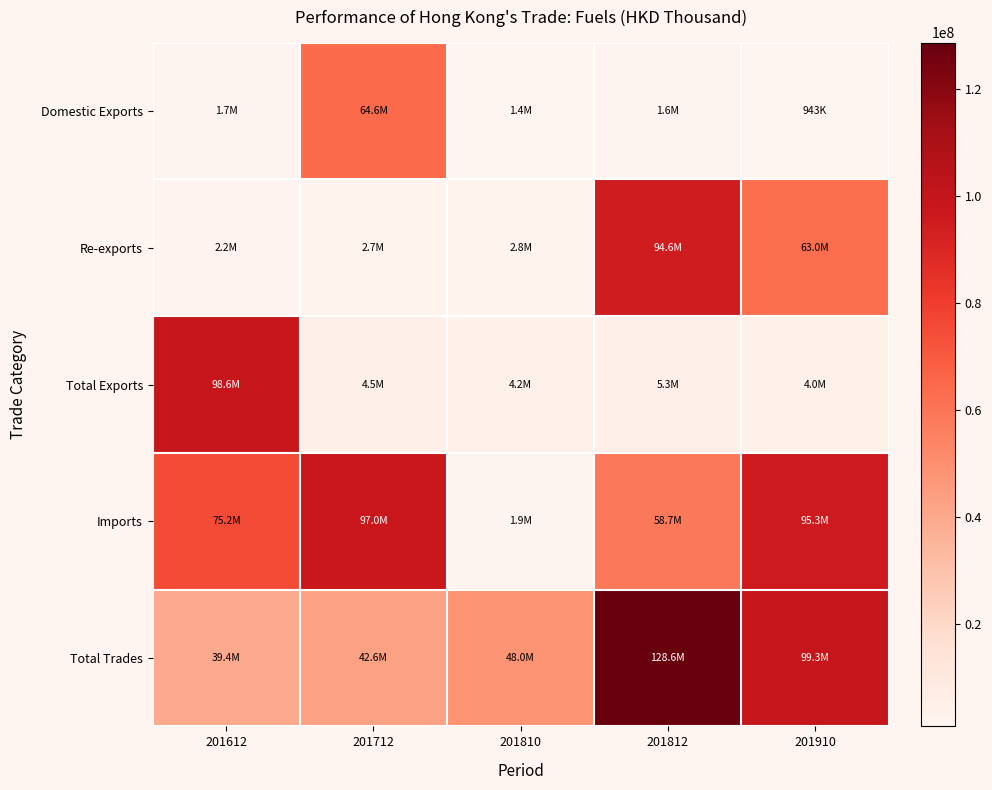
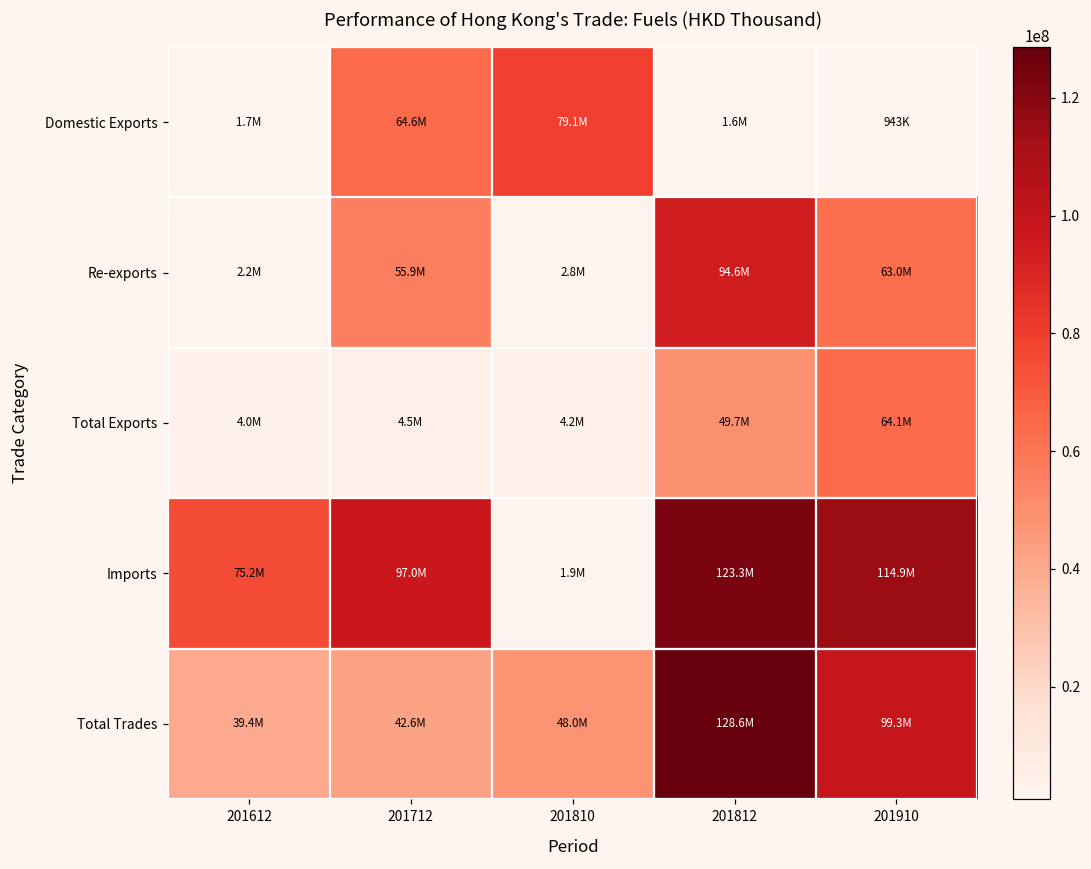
Domestic Exports, 201810: 1.4M -> 79.1M
Re-exports, 201712: 2.7M -> 55.9M
Total Exports, 201612: 98.6M -> 4.0M
Total Exports, 201812: 5.3M -> 49.7M
Total Exports, 201910: 4.0M -> 64.1M
Imports, 201812: 58.7M -> 123.3M
Imports, 201910: 95.3M -> 114.9M
